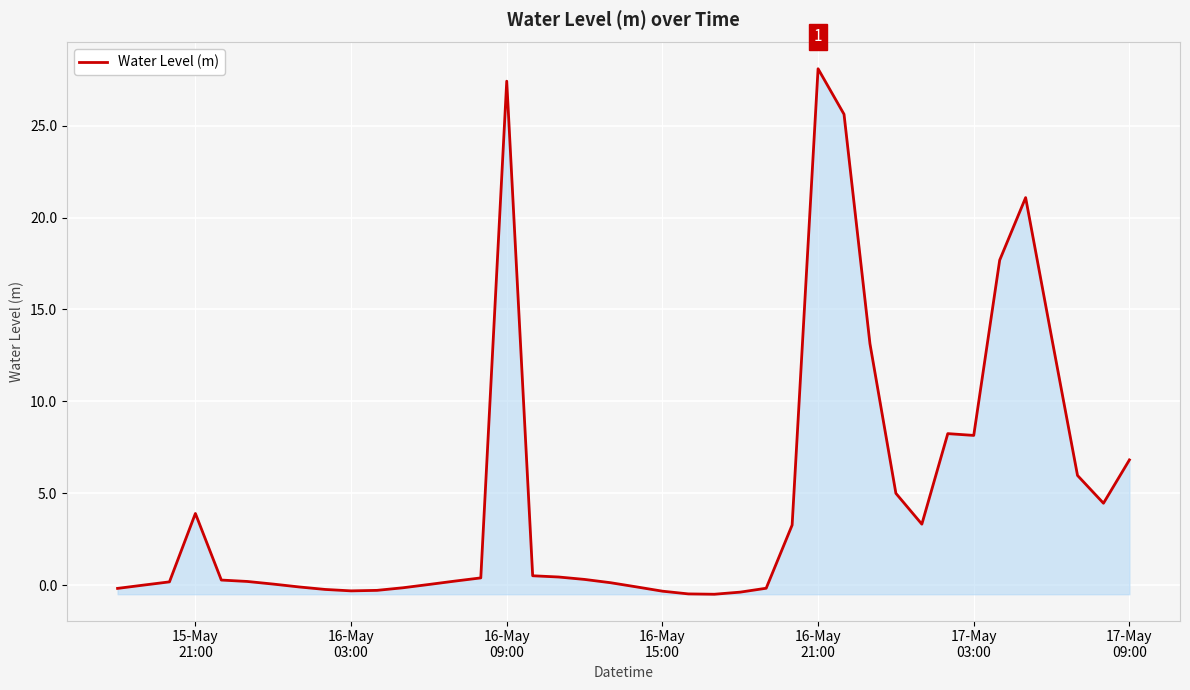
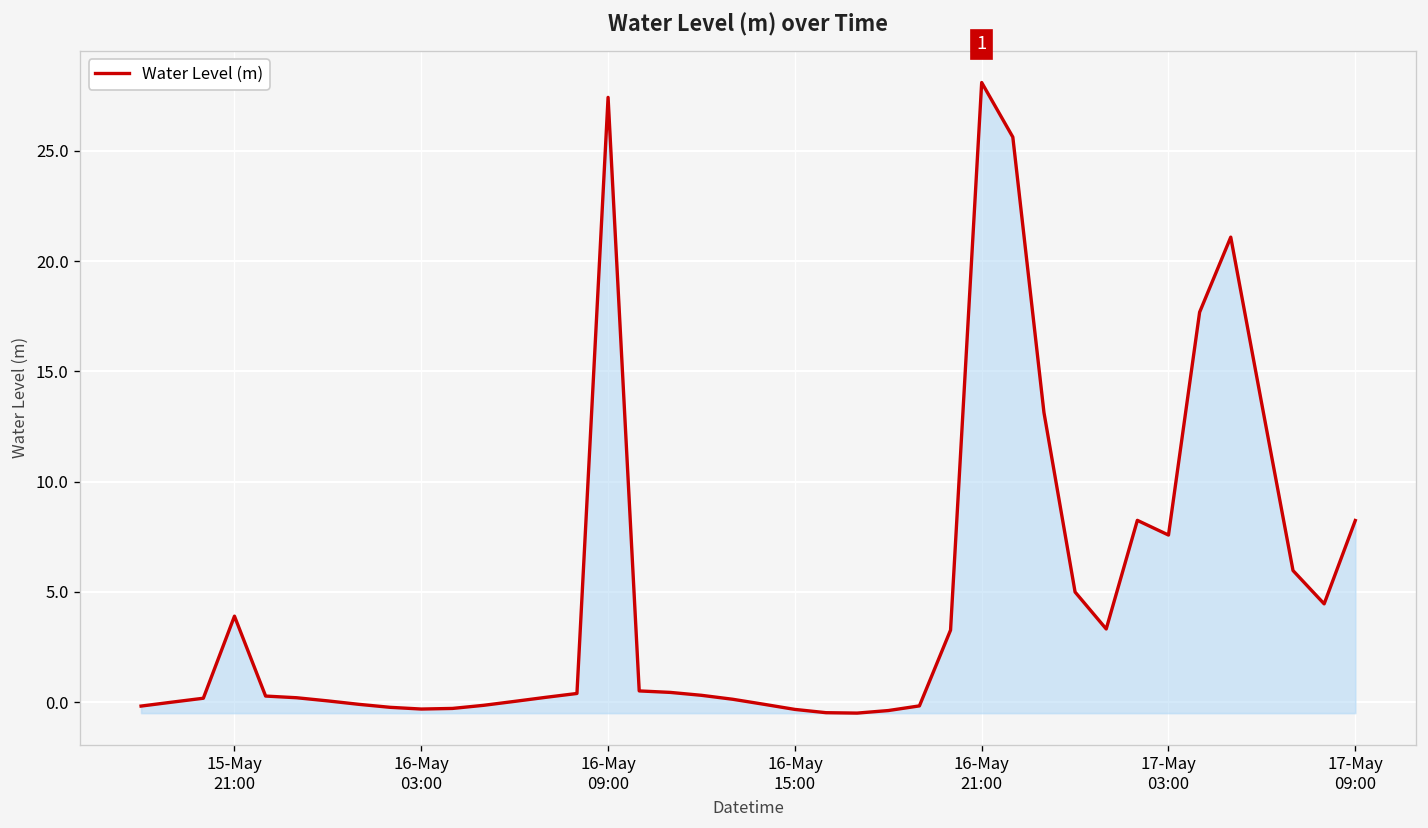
17-May 03:00: 8.1 -> 7.6
17-May 09:00: 6.8 -> 8.2
